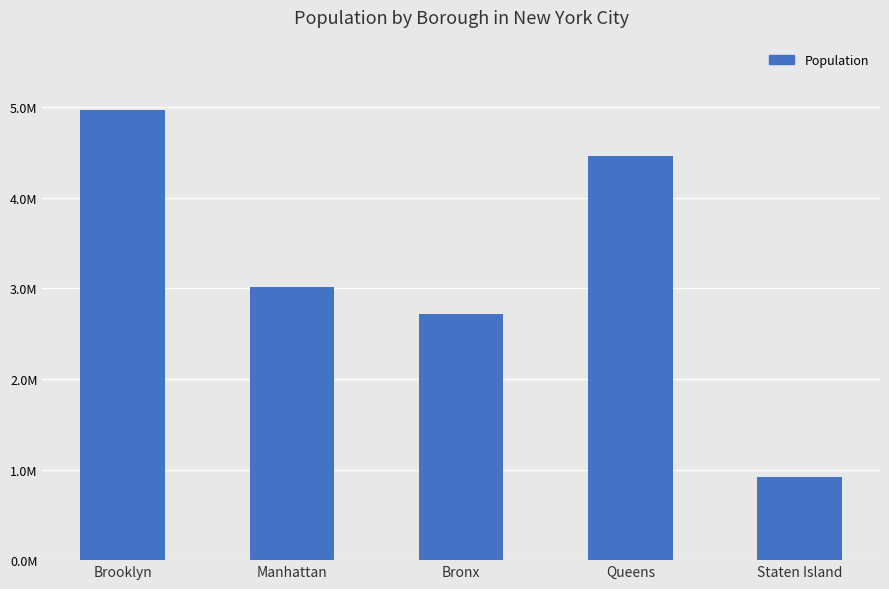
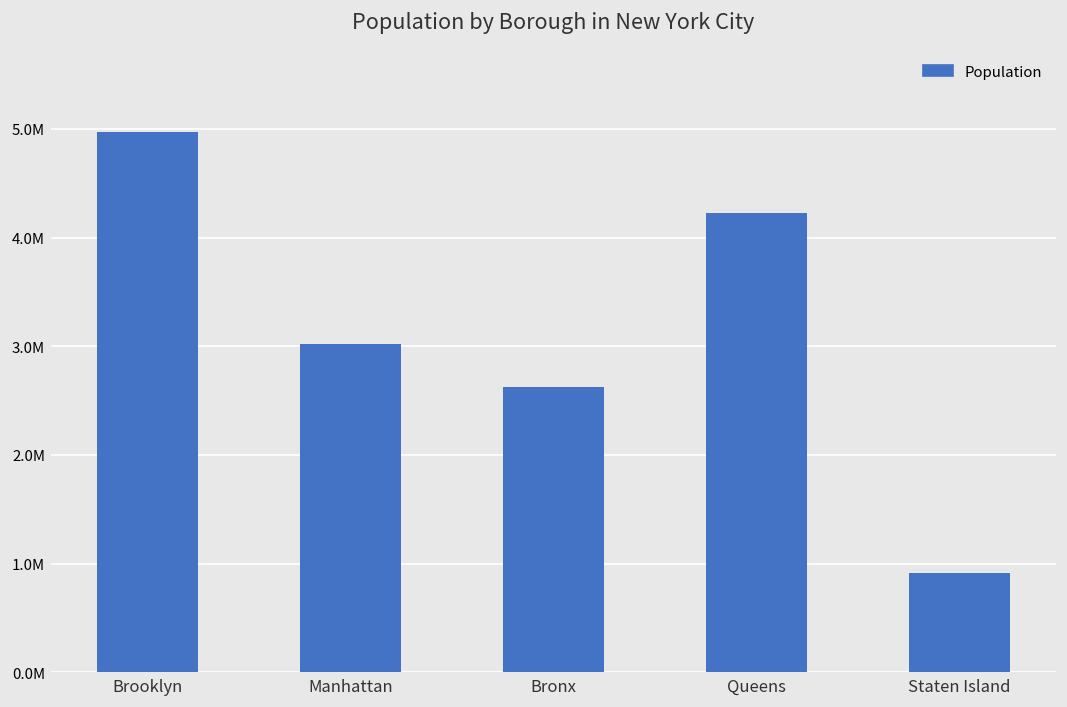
Bronx: 2700000 -> 2600000
Queens: 4500000 -> 4200000
